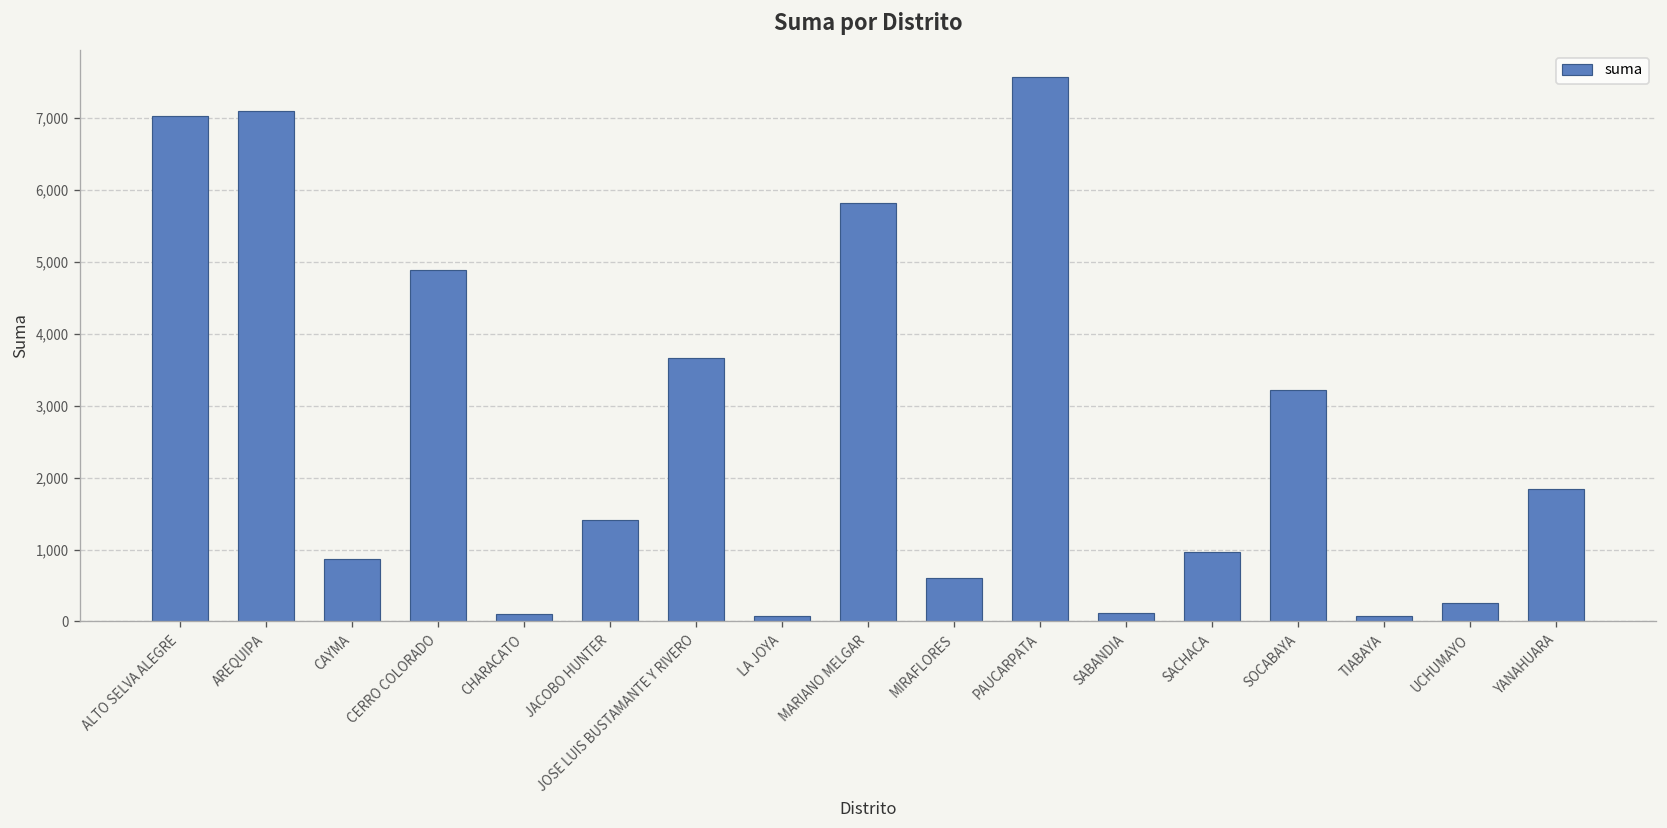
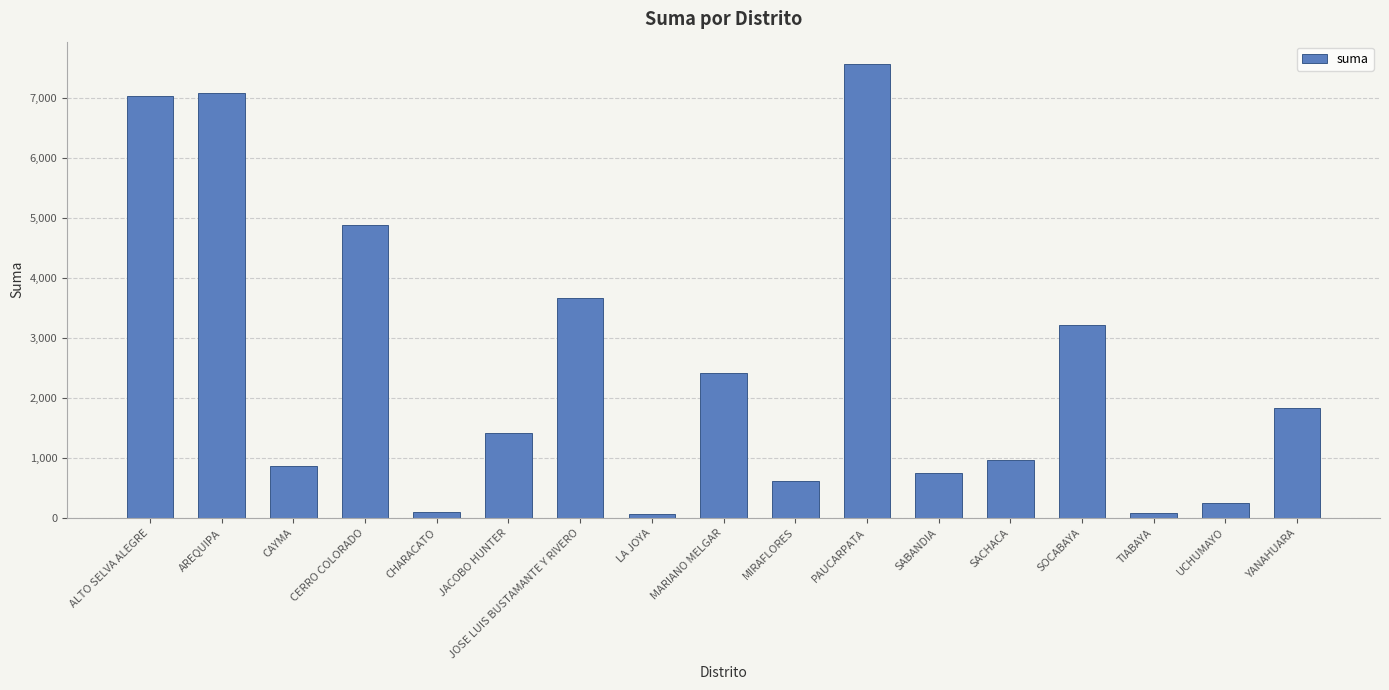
MARIANO MELGAR: 5,800 -> 2,400
SABANDIA: 100 -> 700
